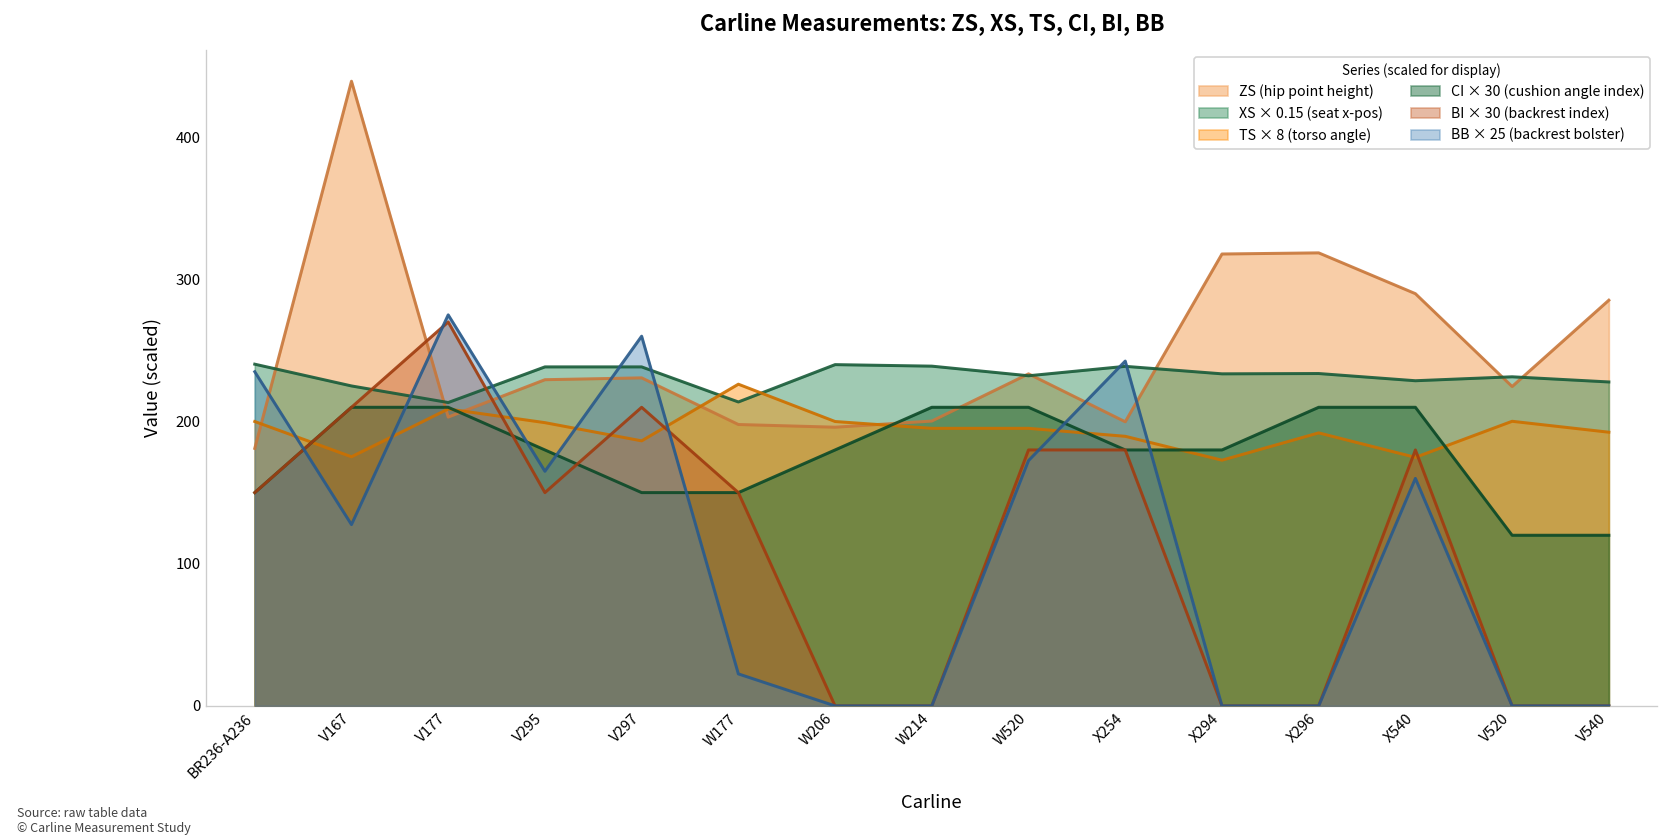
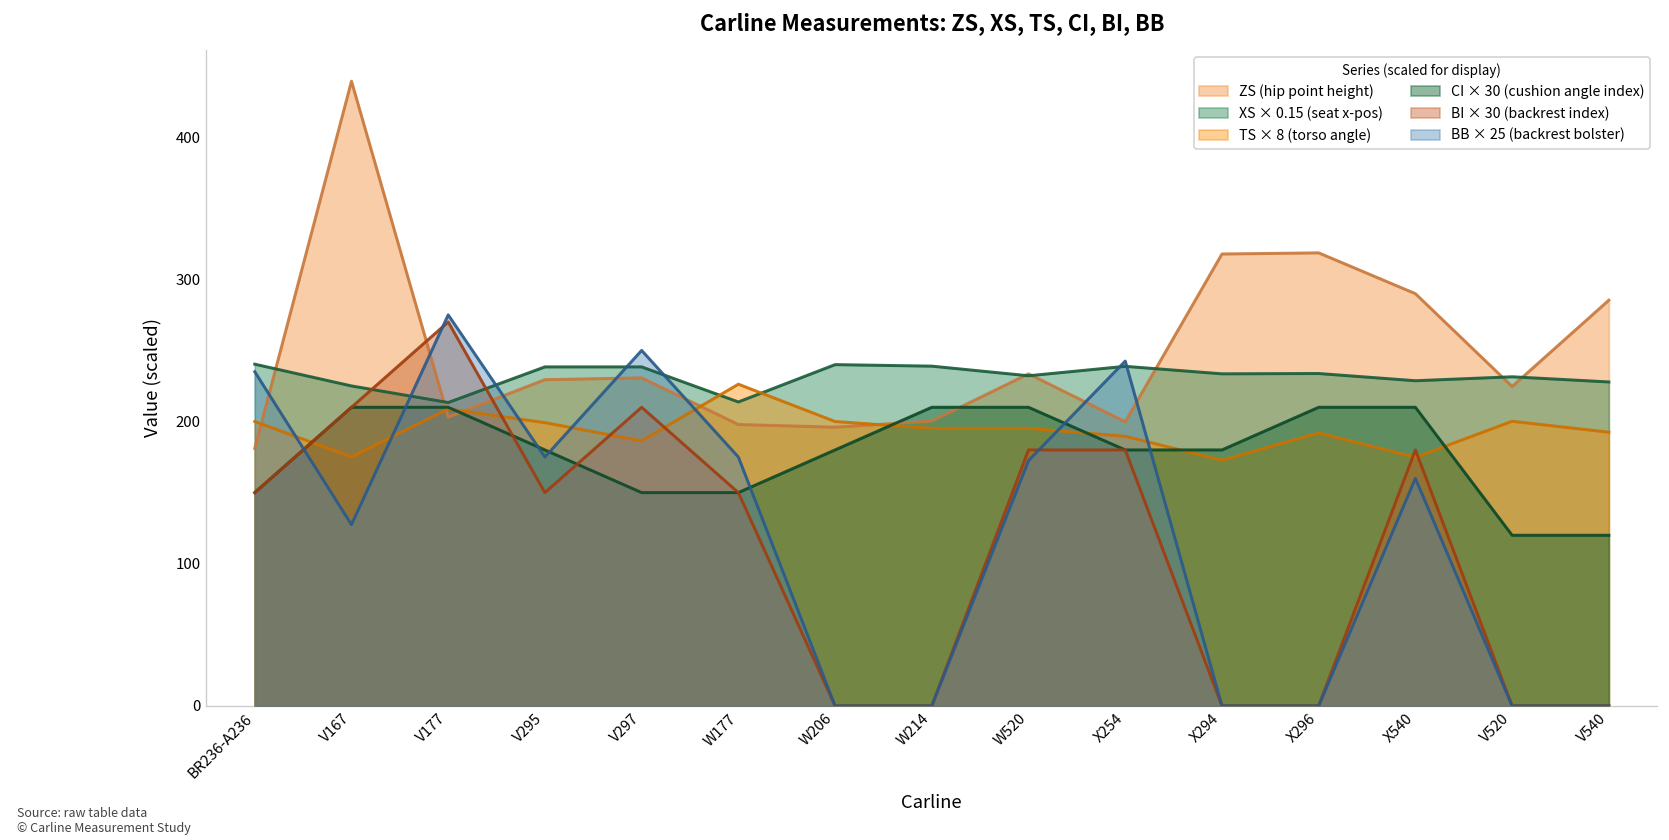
BB × 25 (backrest bolster), V295: 165 -> 175
BB × 25 (backrest bolster), V297: 260 -> 250
BB × 25 (backrest bolster), W177: 23 -> 175
